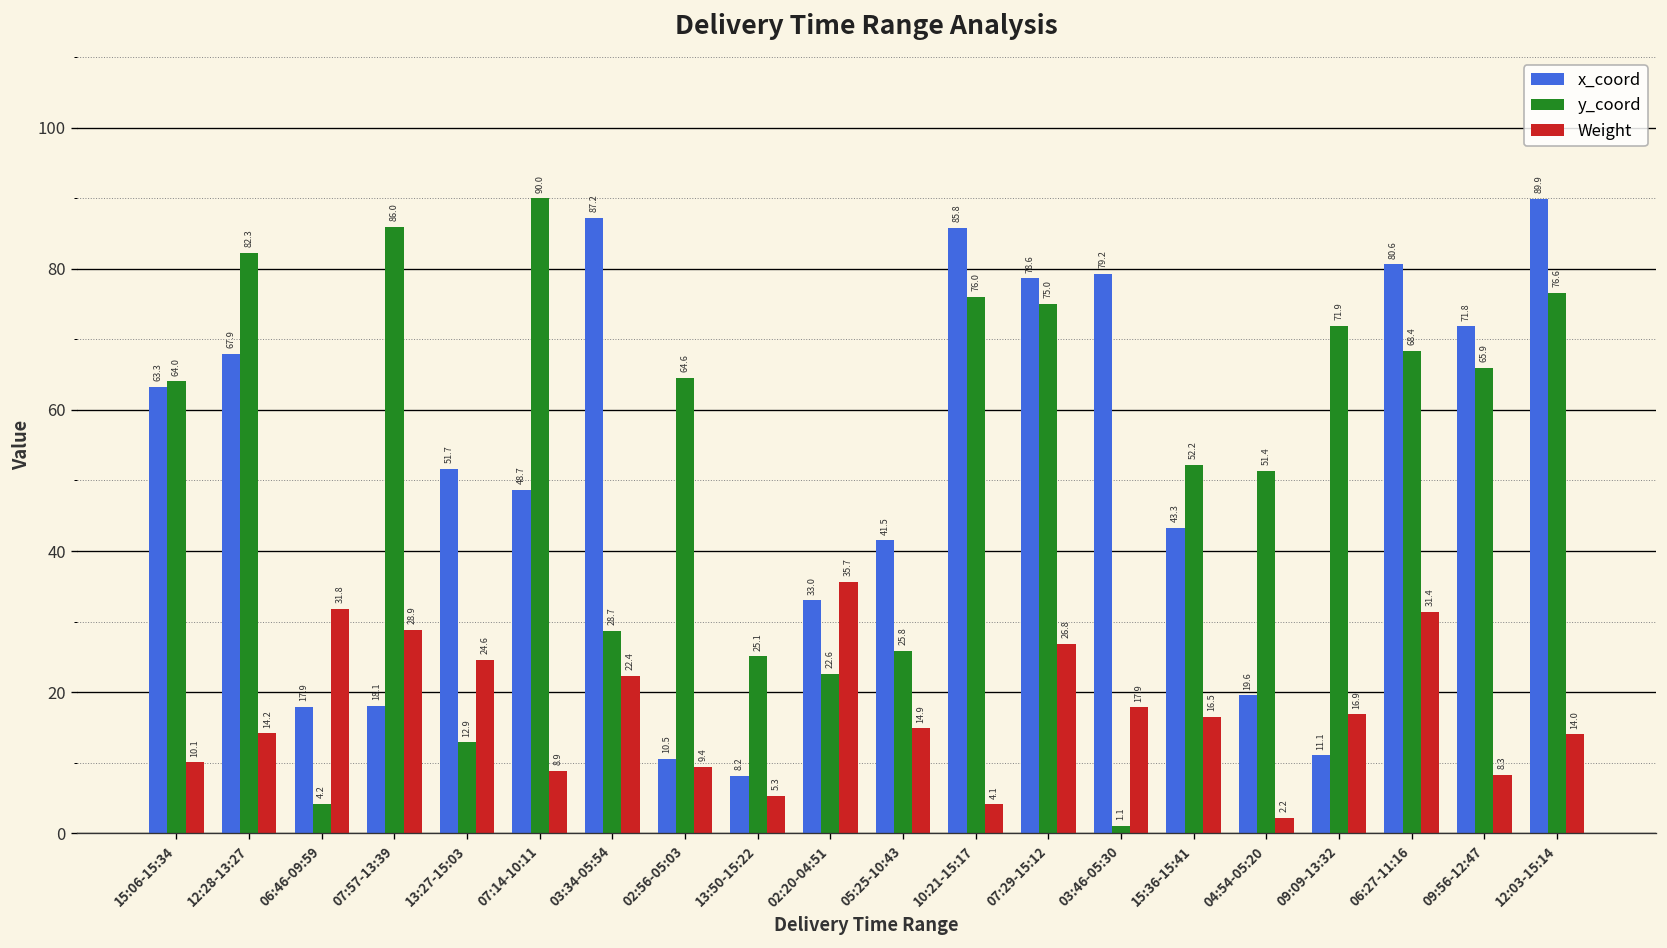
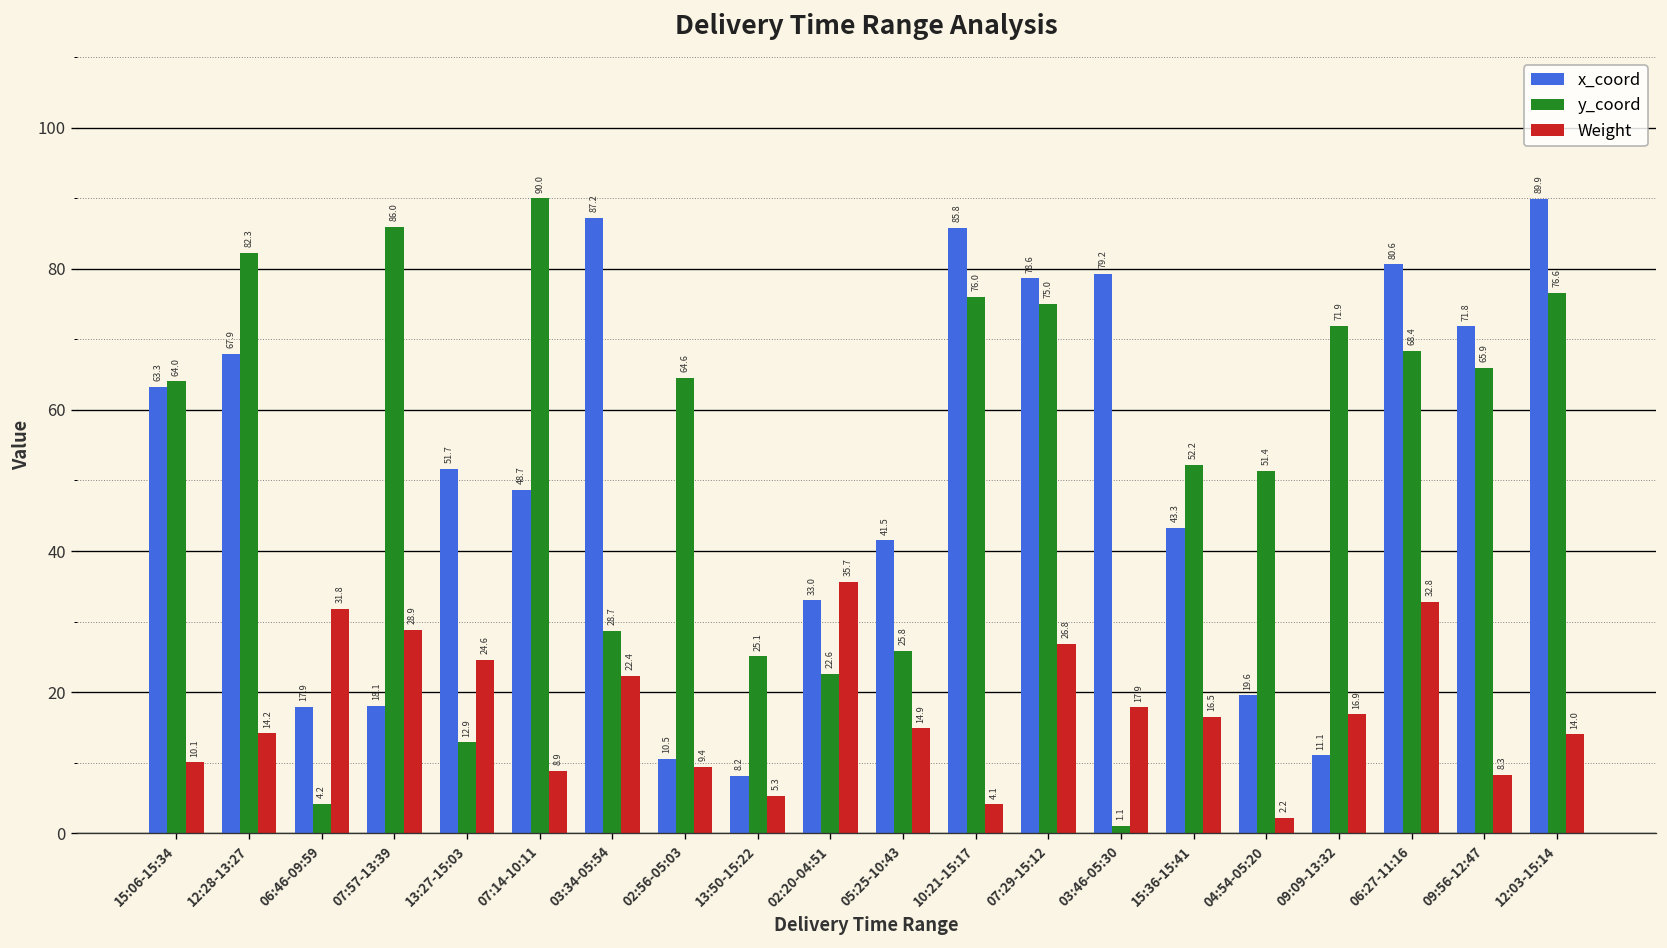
Weight, 06:27-11:16: 31.4 -> 32.8
